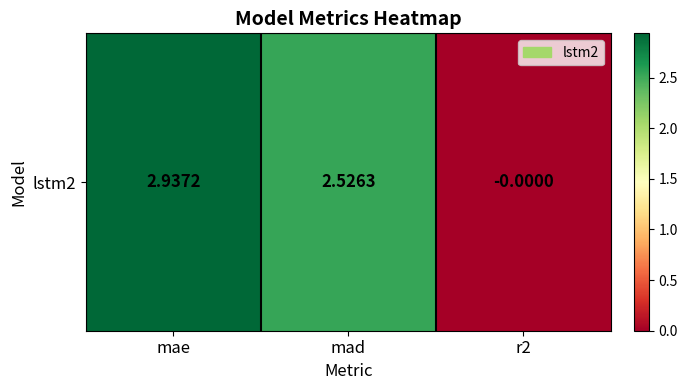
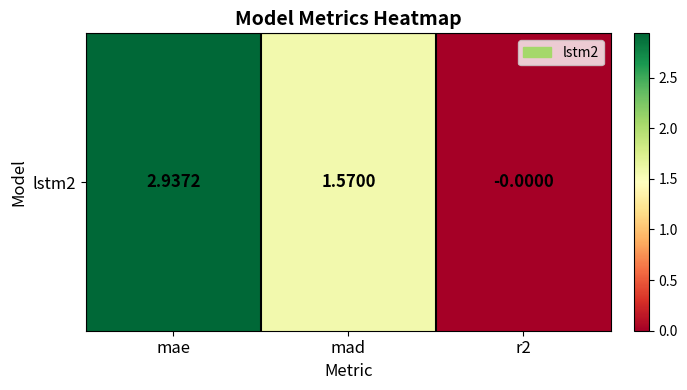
lstm2, mad: 2.5263 -> 1.5700
